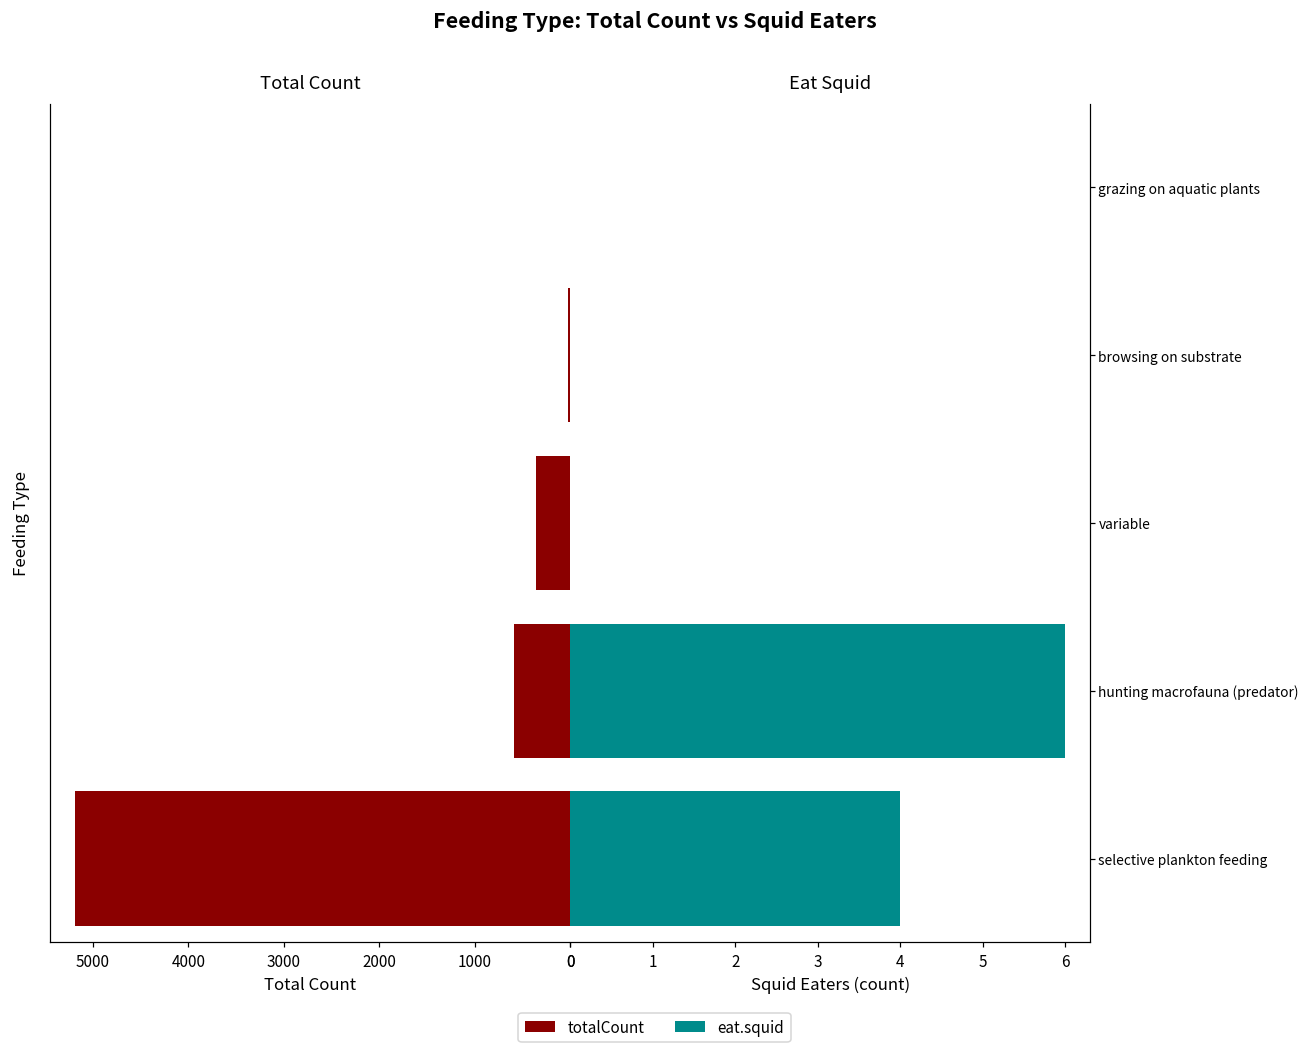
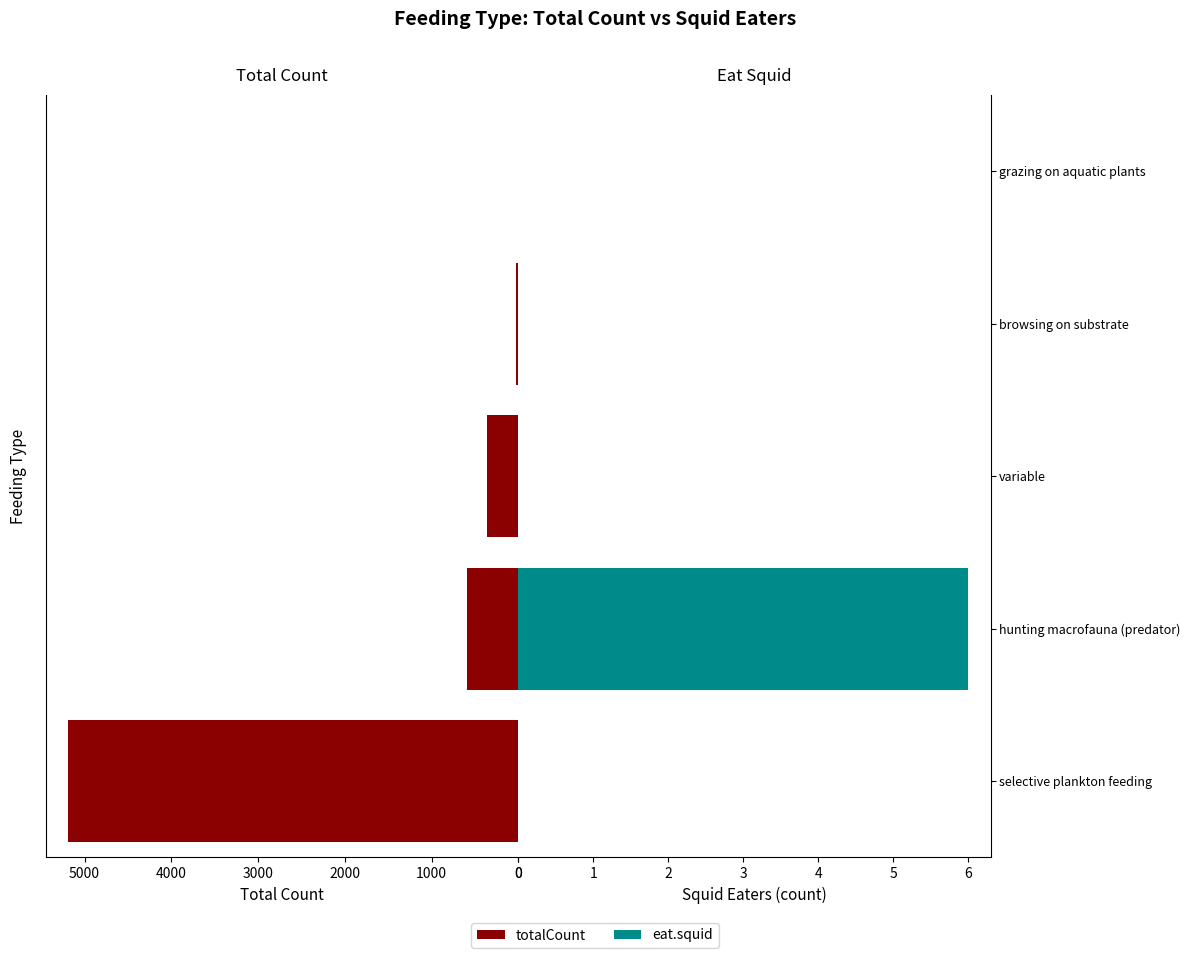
Eat Squid, selective plankton feeding: 4 -> 0
